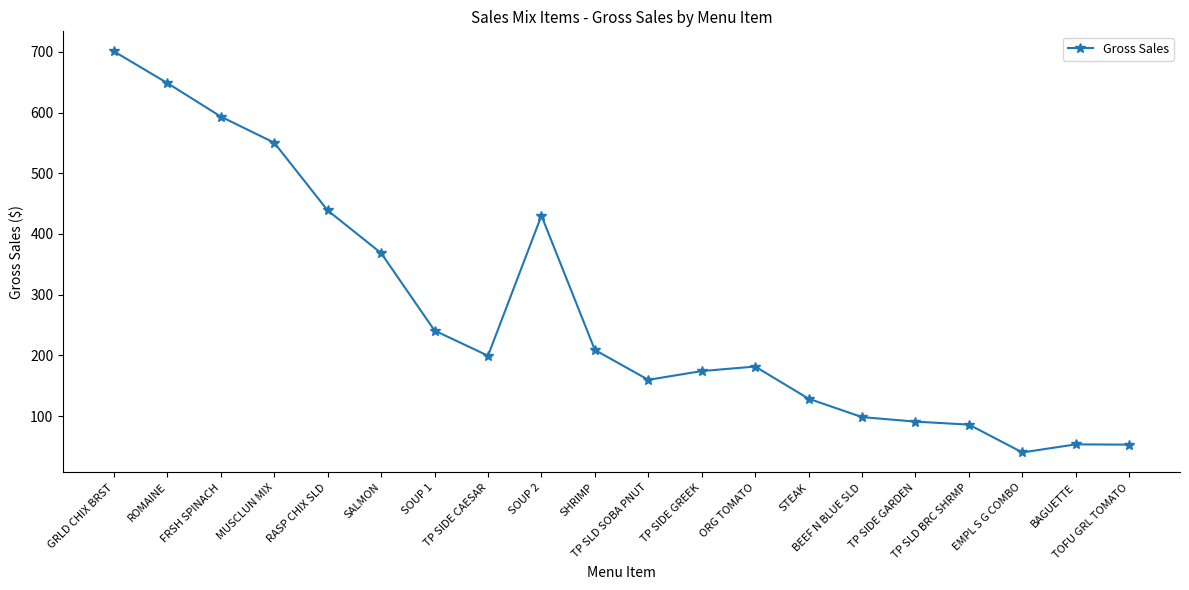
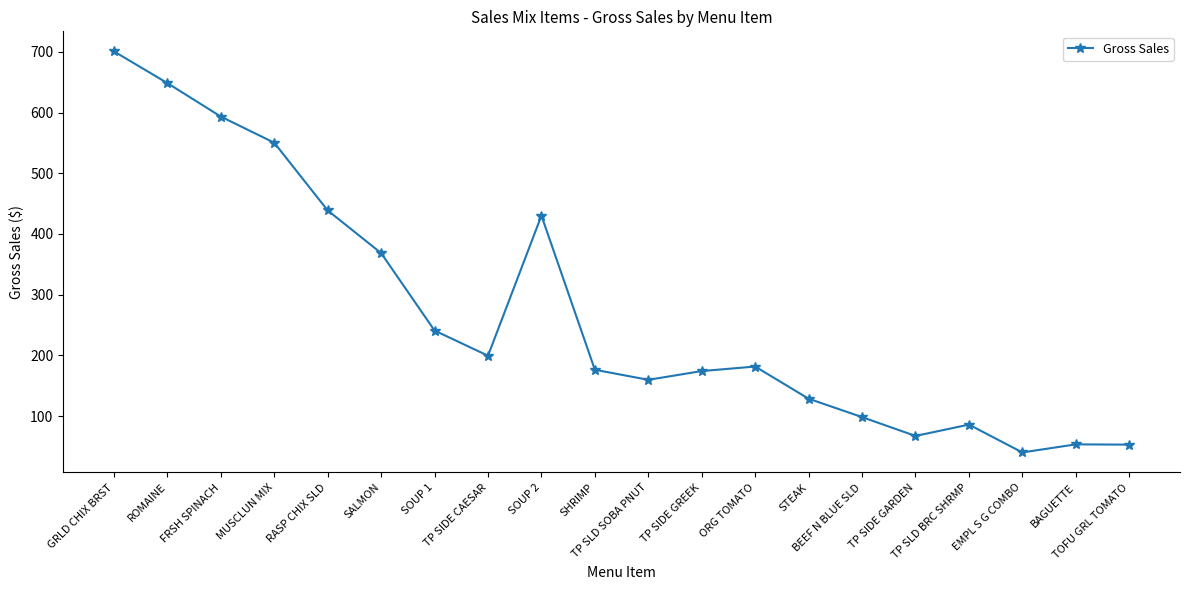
SHRIMP: 210 -> 180
TP SIDE GARDEN: 90 -> 70
